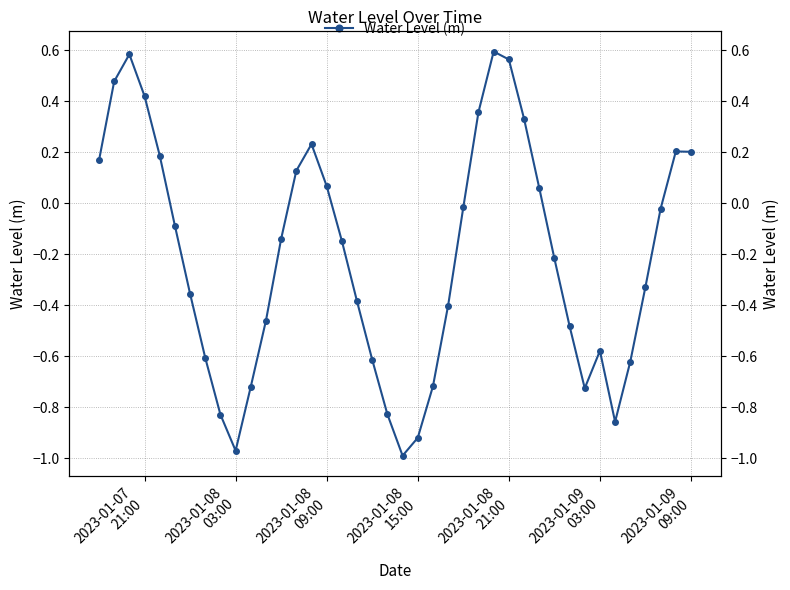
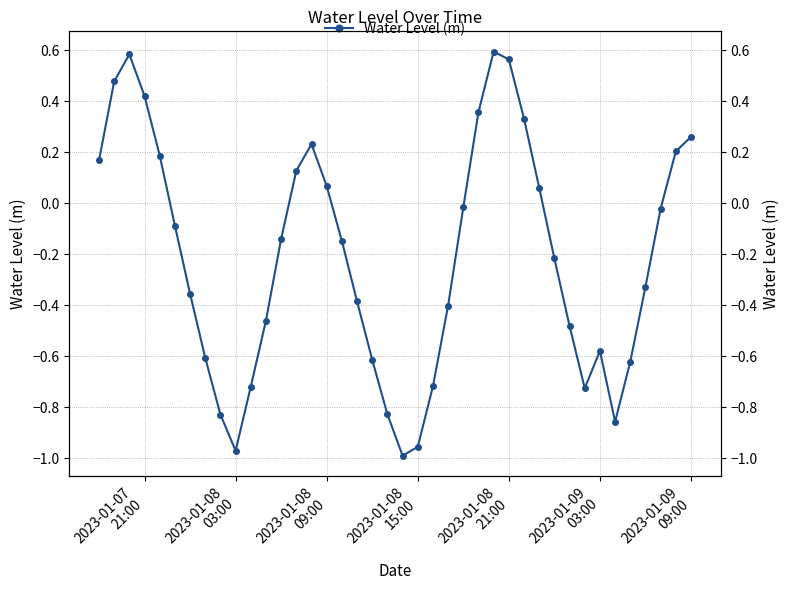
2023-01-08 15:00: -0.92 -> -0.96
2023-01-09 09:00: 0.20 -> 0.26
